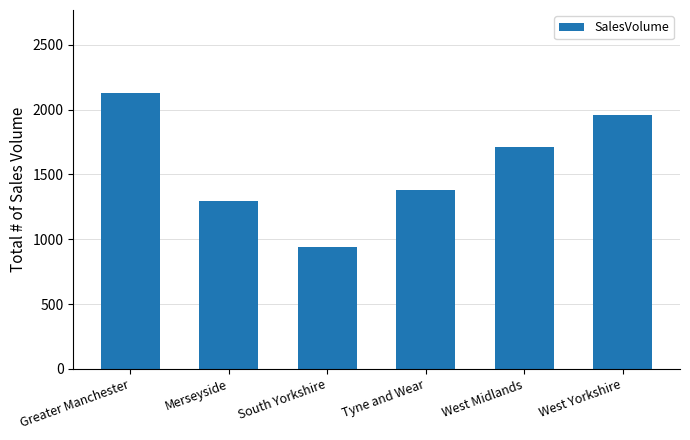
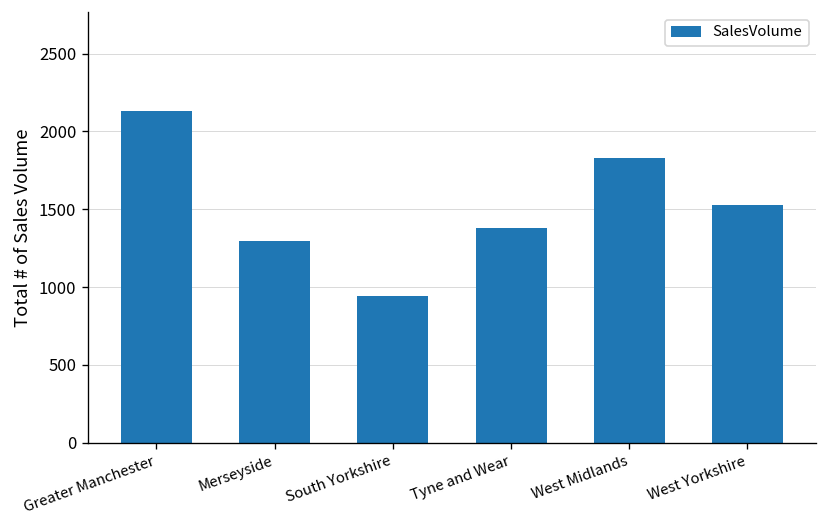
West Midlands: 1720 -> 1830
West Yorkshire: 1960 -> 1530
